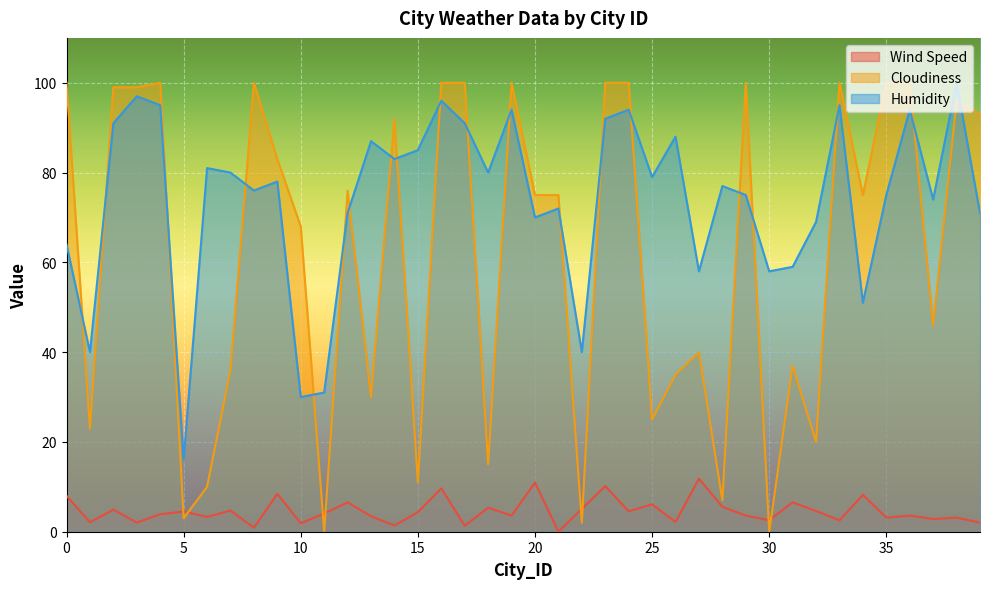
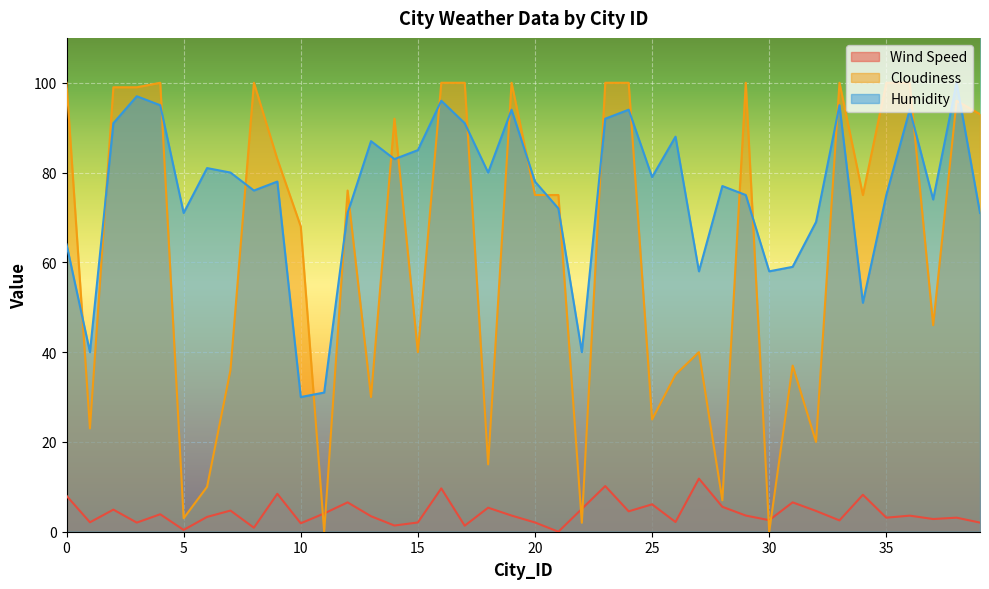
Wind Speed, 5: 5 -> 0
Humidity, 5: 16 -> 71
Wind Speed, 15: 4 -> 2
Cloudiness, 15: 11 -> 40
Wind Speed, 20: 11 -> 2
Humidity, 20: 70 -> 78
